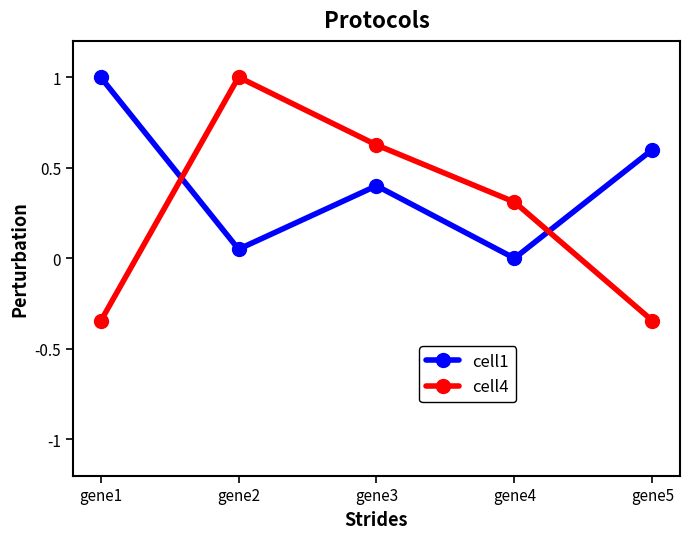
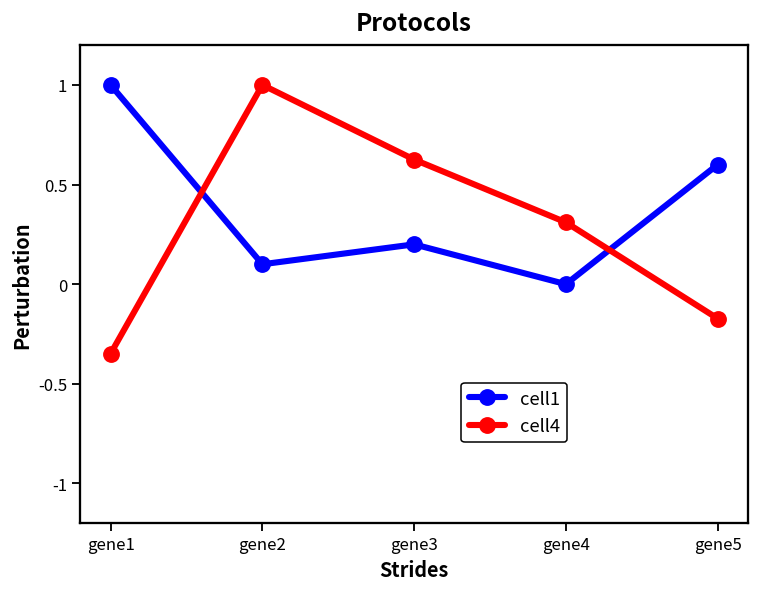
cell1, gene2: 0.05 -> 0.10
cell1, gene3: 0.40 -> 0.20
cell4, gene5: -0.34 -> -0.17
